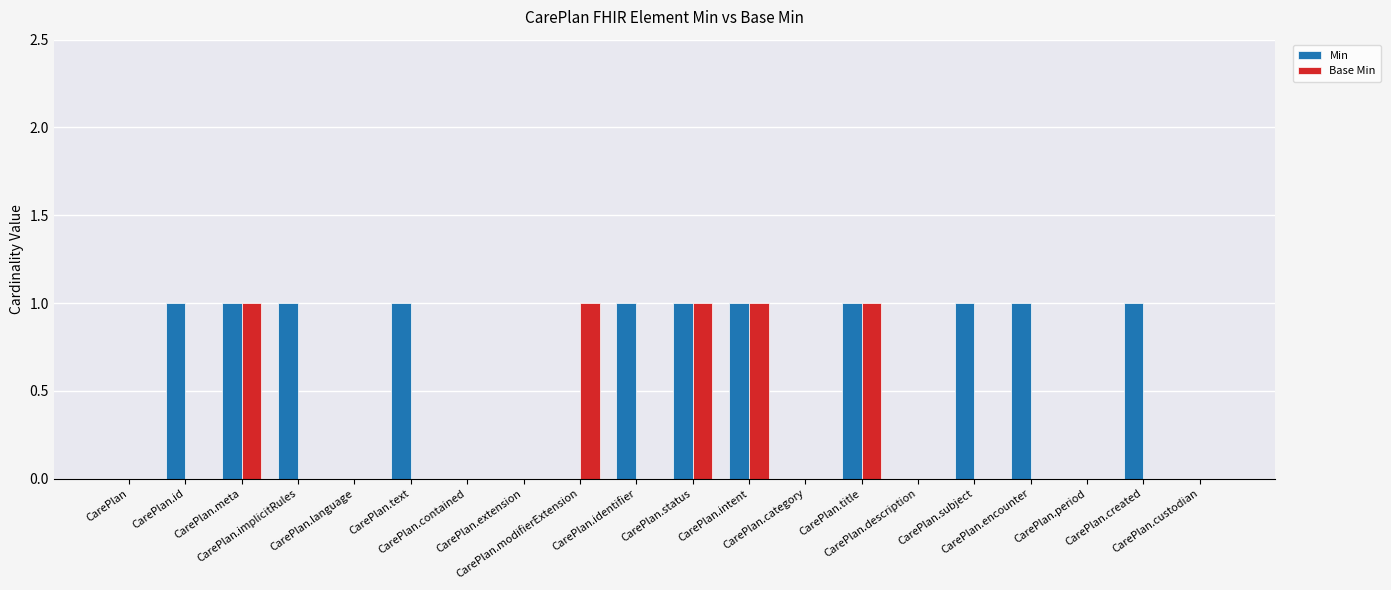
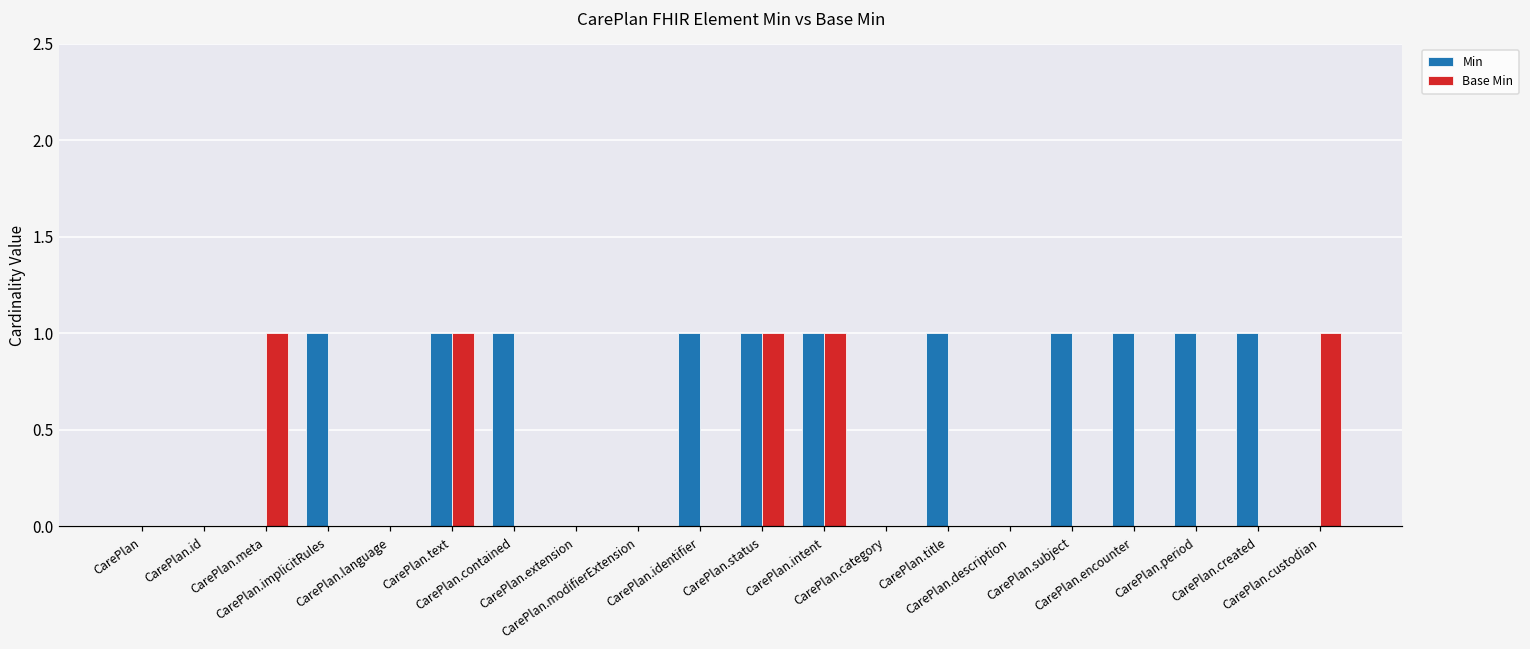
Min, CarePlan.id: 1 -> 0
Min, CarePlan.meta: 1 -> 0
Base Min, CarePlan.text: 0 -> 1
Min, CarePlan.contained: 0 -> 1
Base Min, CarePlan.modifierExtension: 1 -> 0
Base Min, CarePlan.title: 1 -> 0
Min, CarePlan.period: 0 -> 1
Base Min, CarePlan.custodian: 0 -> 1
